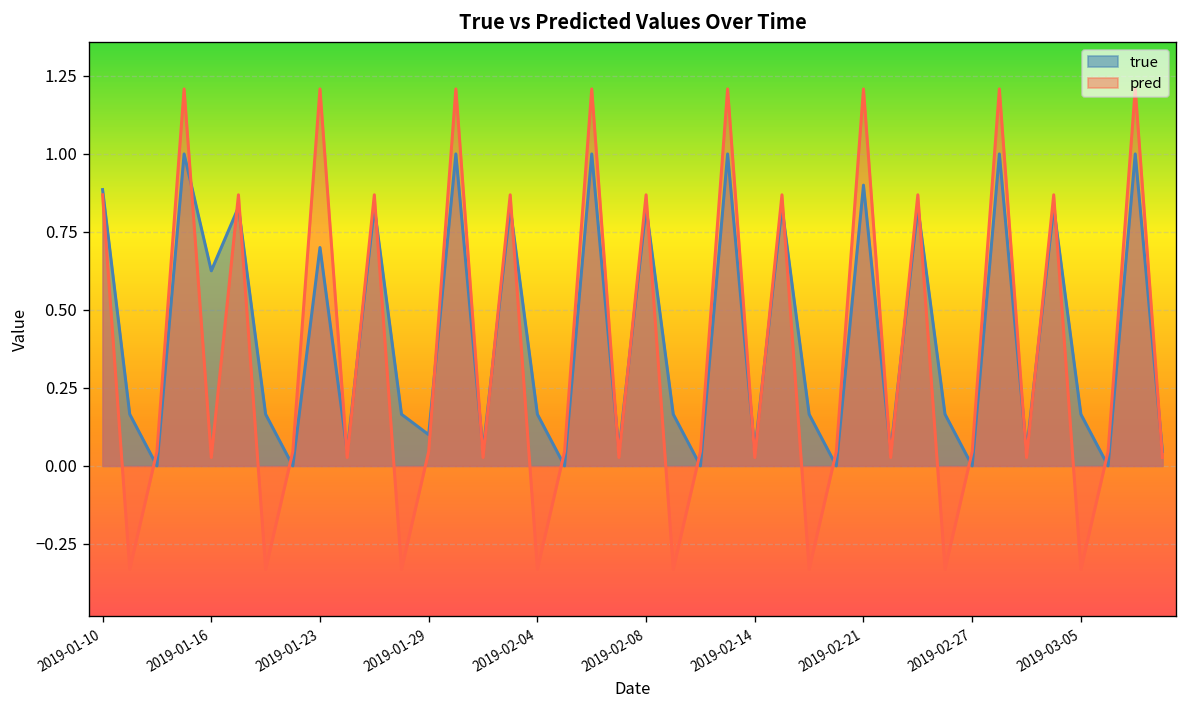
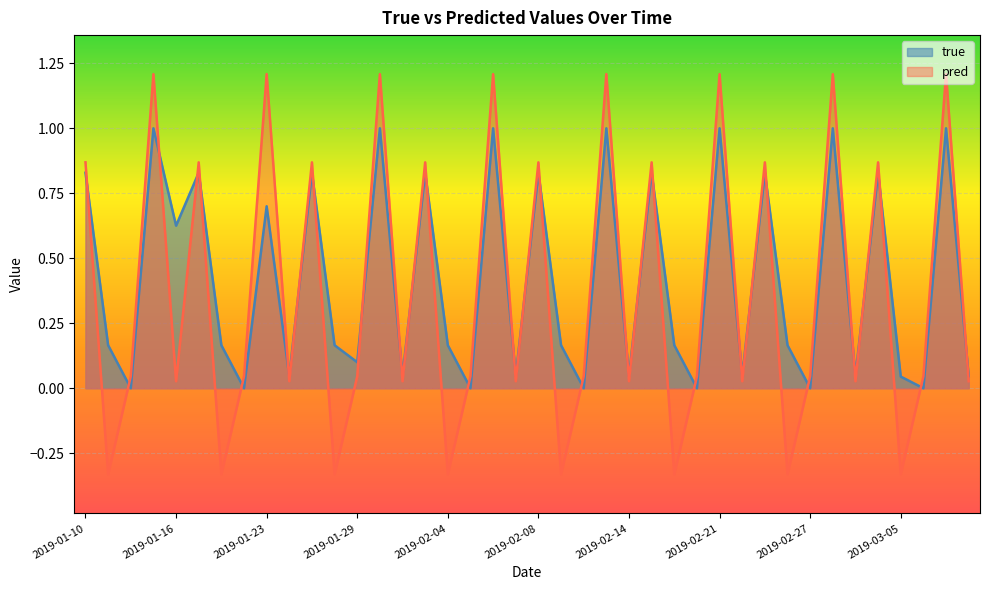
true, 2019-01-10: 0.89 -> 0.83
true, 2019-02-21: 0.9 -> 1.0
true, 2019-03-05: 0.17 -> 0.04
